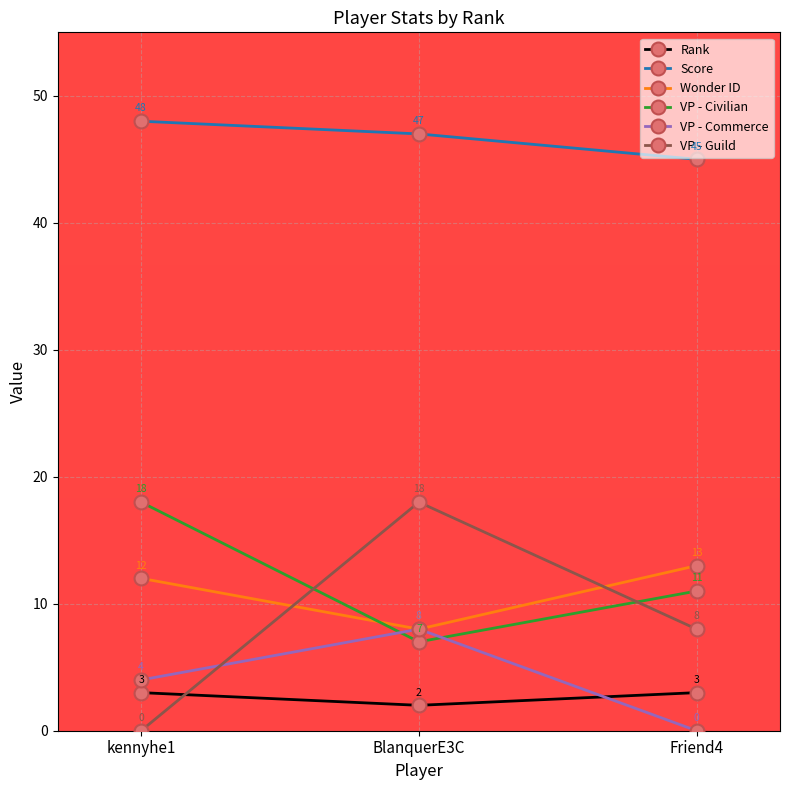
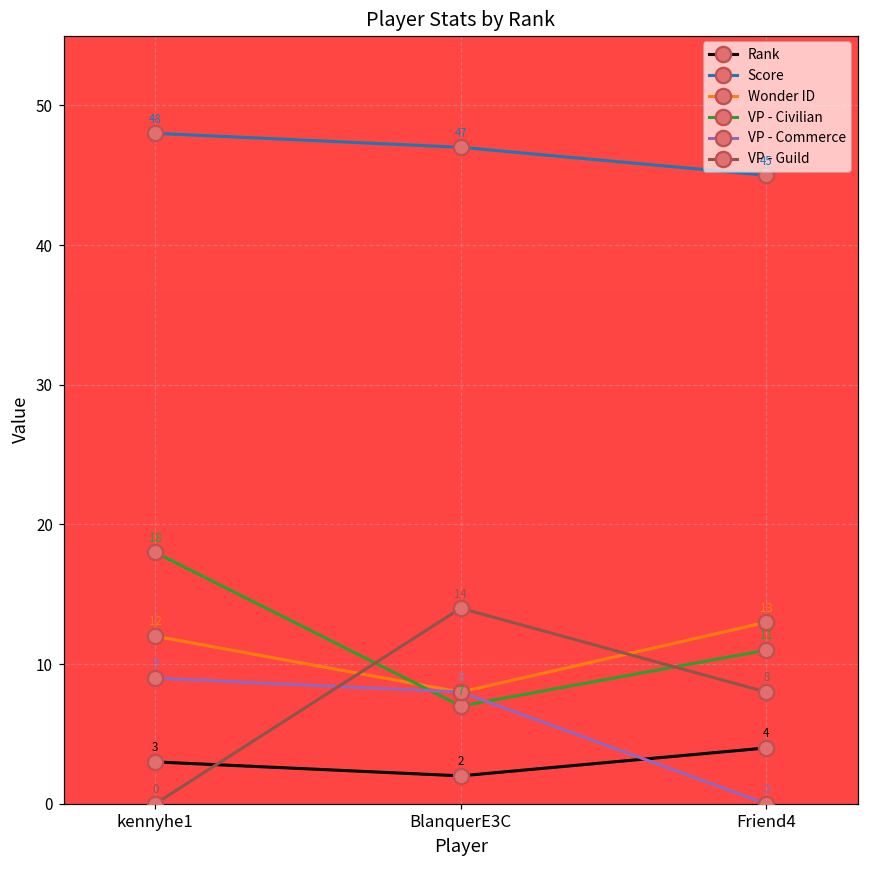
VP - Commerce, kennyhe1: 4 -> 9
VP - Guild, BlanquerE3C: 18 -> 14
Rank, Friend4: 3 -> 4
